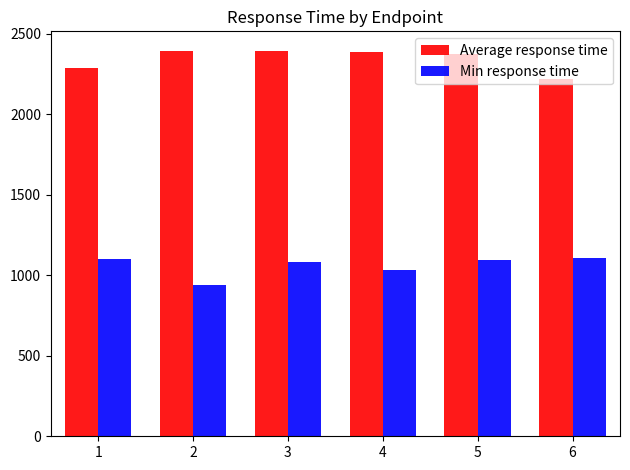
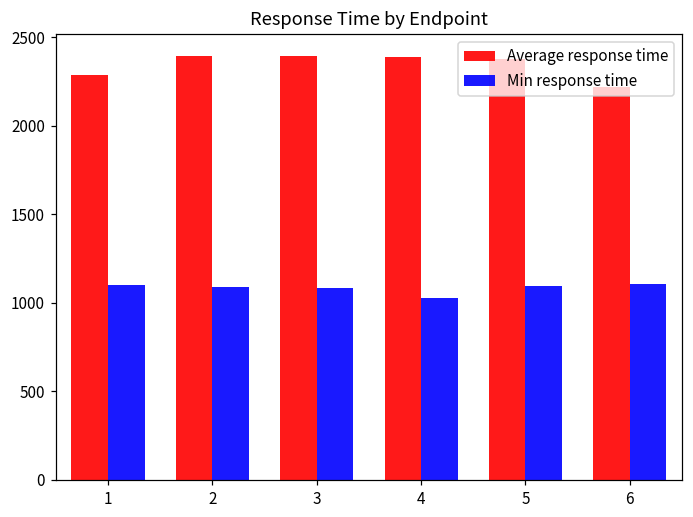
Min response time, 2: 940 -> 1090
